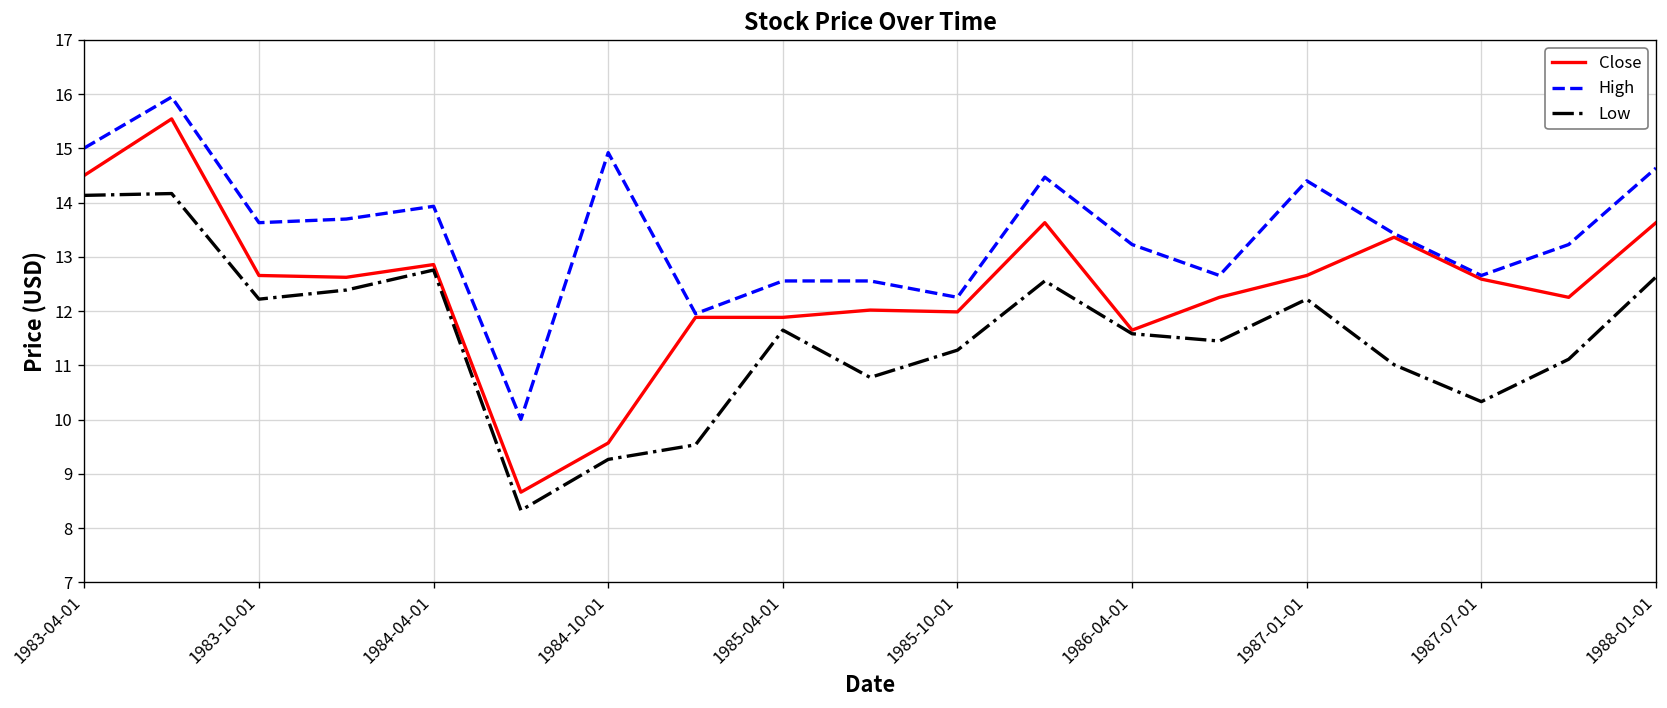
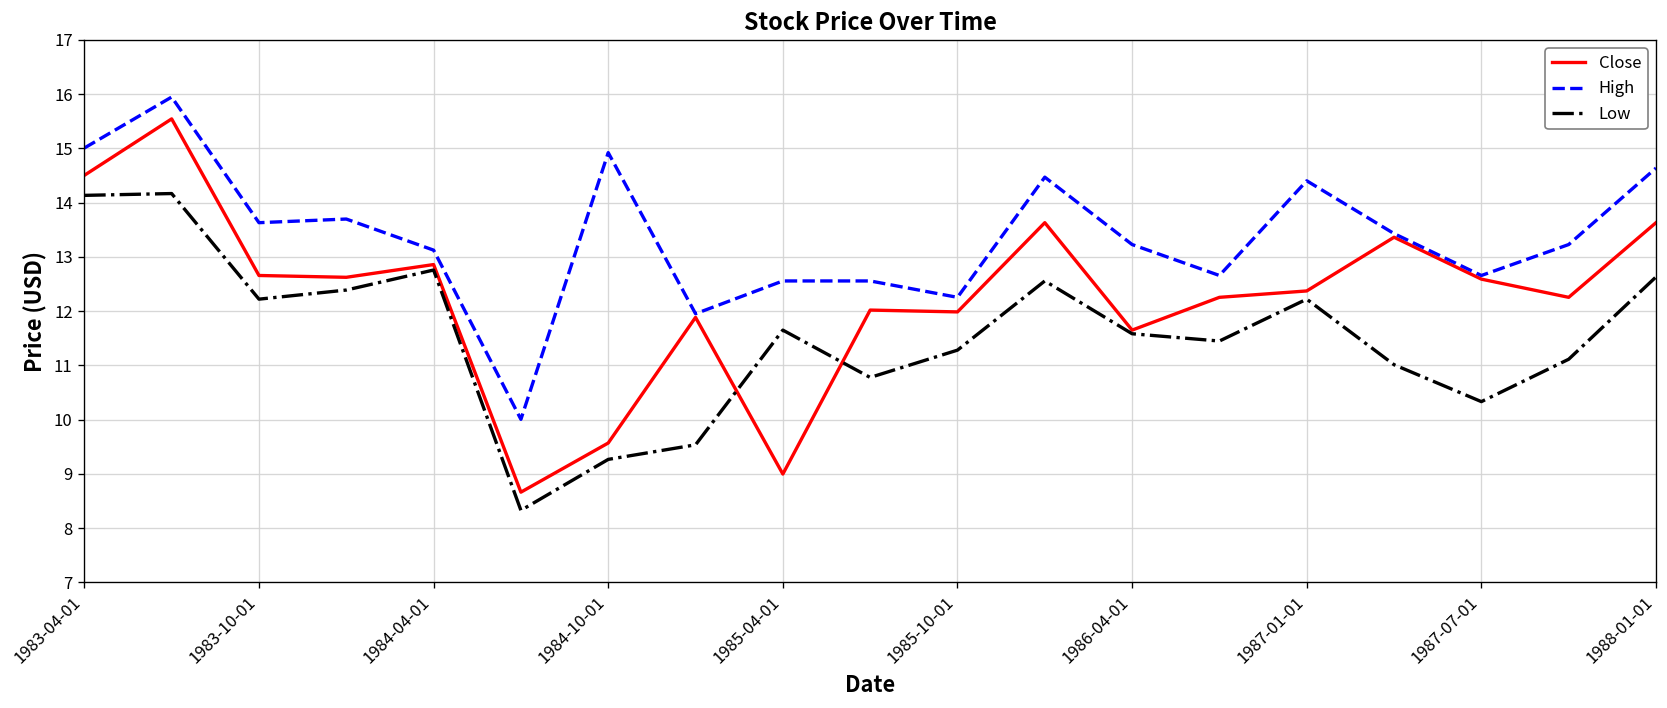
High, 1984-04-01: 13.9 -> 13.1
Close, 1985-04-01: 11.9 -> 9.0
Close, 1987-01-01: 12.7 -> 12.4
